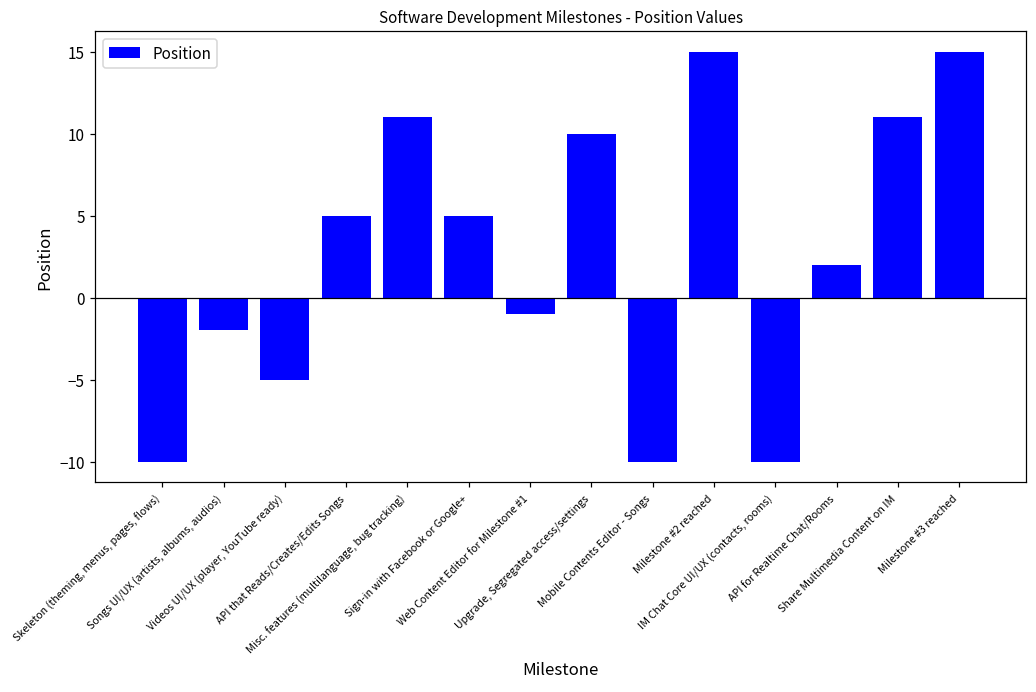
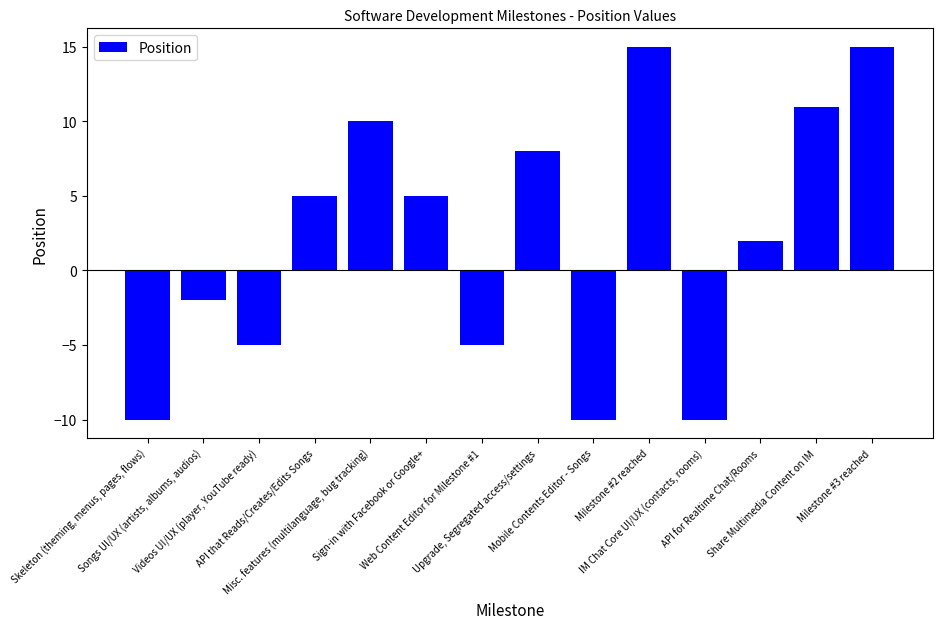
Misc. features (multilanguage, bug tracking): 11 -> 10
Web Content Editor for Milestone #1: -1 -> -5
Upgrade, Segregated access/settings: 10 -> 8
